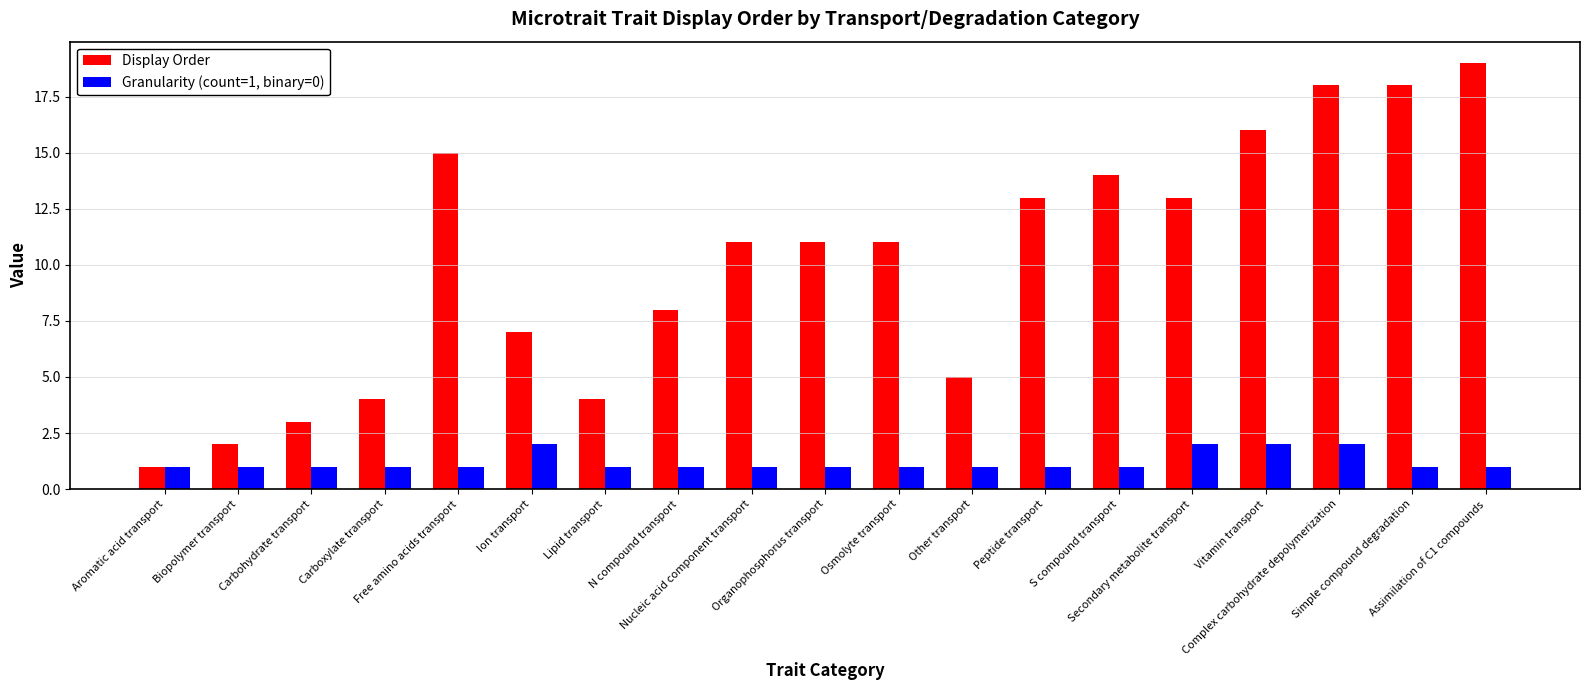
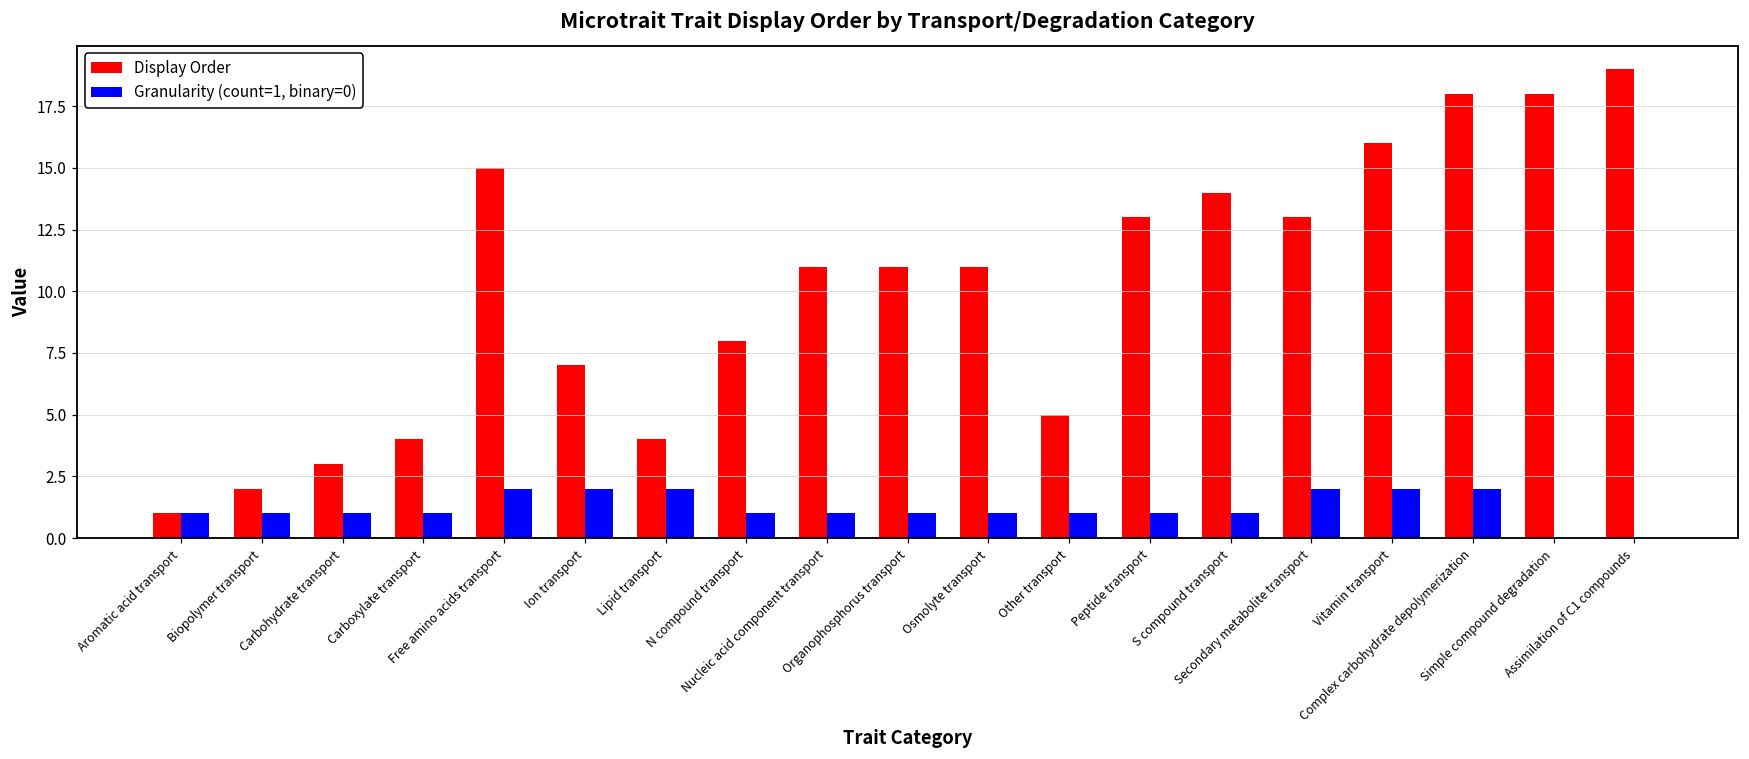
Granularity (count=1, binary=0), Free amino acids transport: 1 -> 2
Granularity (count=1, binary=0), Lipid transport: 1 -> 2
Granularity (count=1, binary=0), Simple compound degradation: 1 -> 0
Granularity (count=1, binary=0), Assimilation of C1 compounds: 1 -> 0
